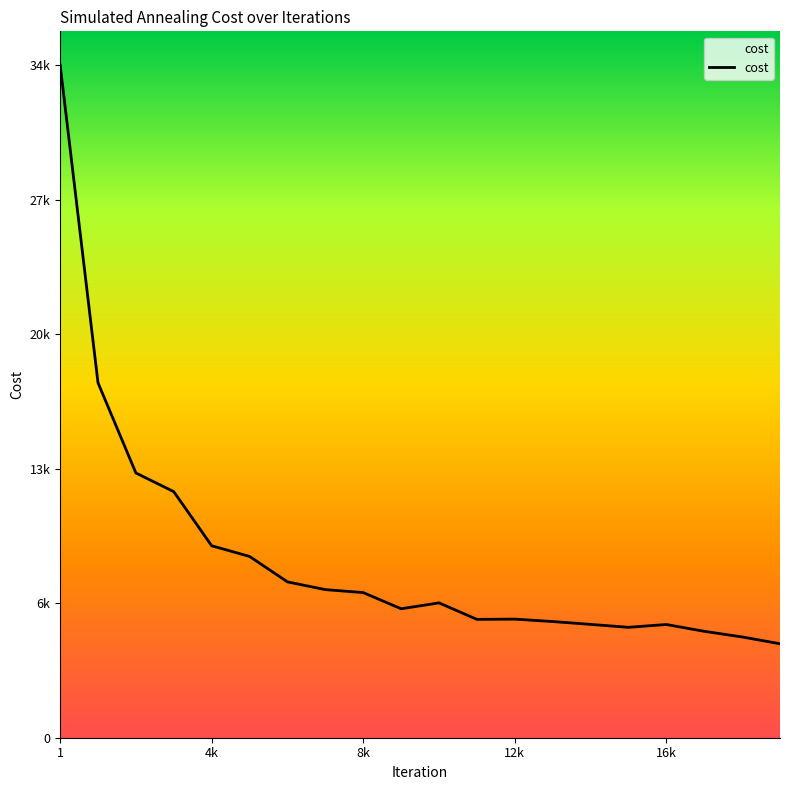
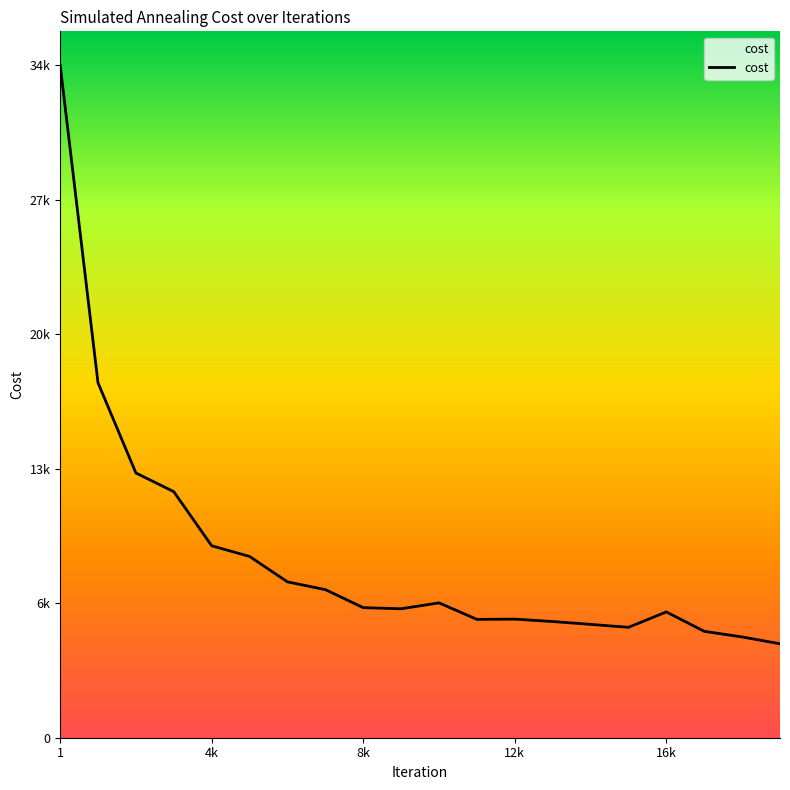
8k: 7500 -> 6700
16k: 5800 -> 6500
